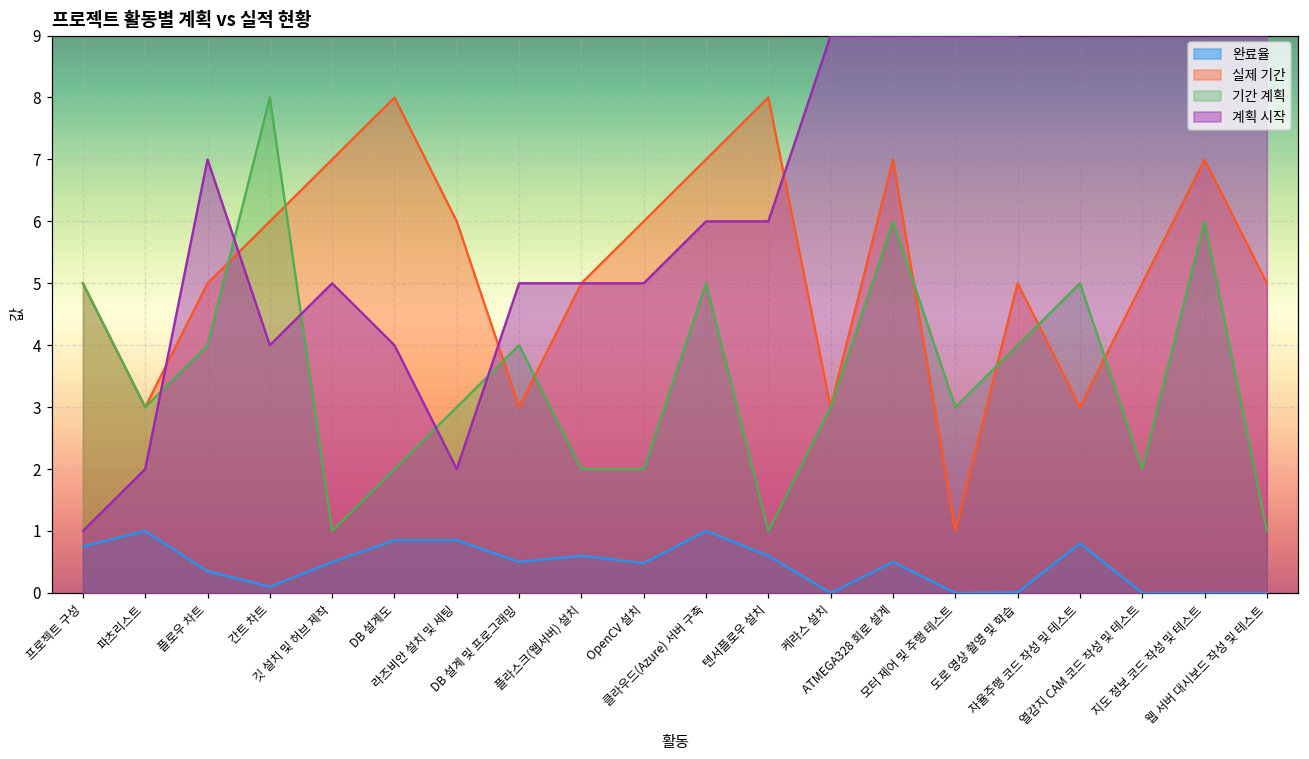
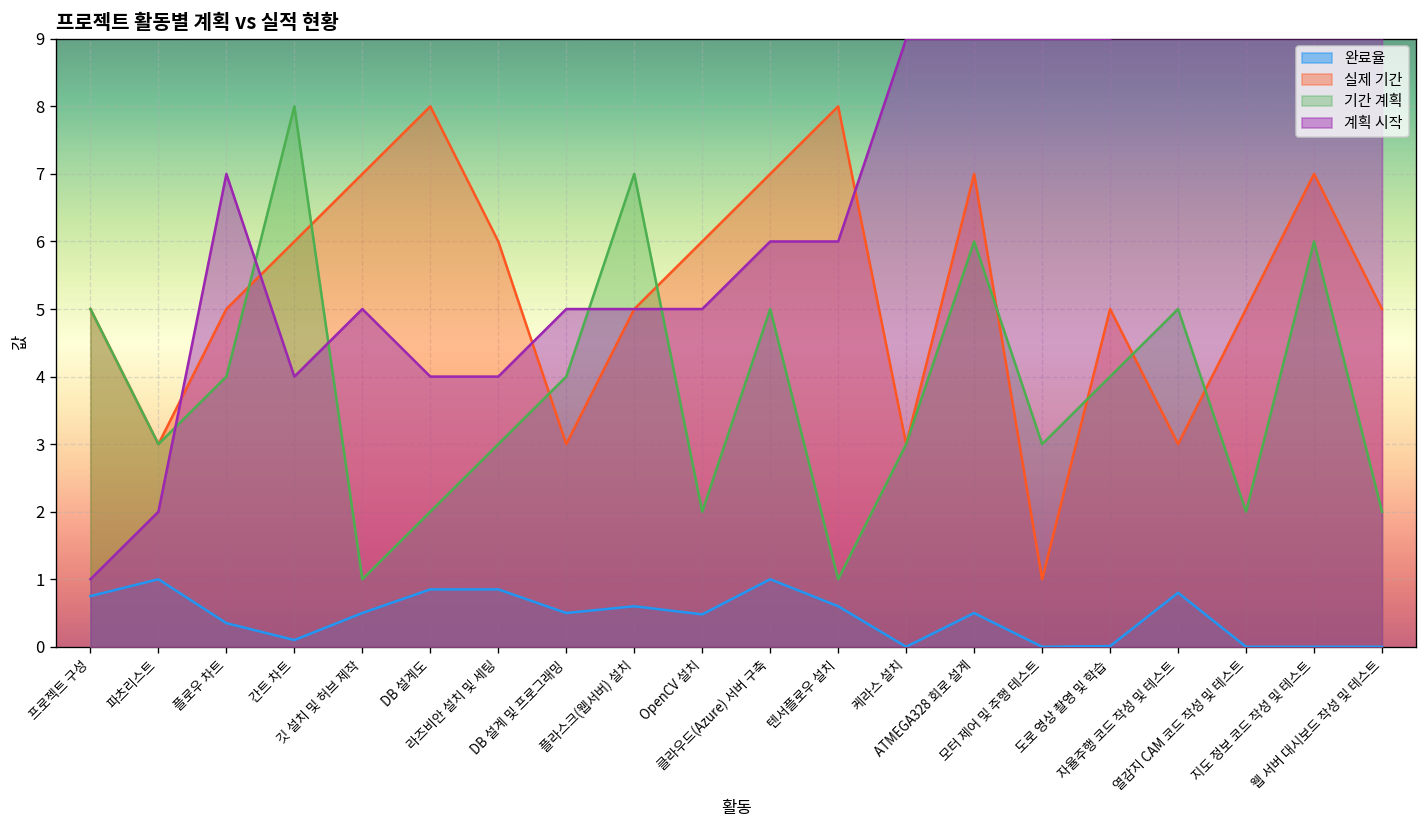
계획 시작, 라즈비안 설치 및 세팅: 2 -> 4
기간 계획, 플라스크(웹서버) 설치: 2 -> 7
기간 계획, 웹 서버 대시보드 작성 및 테스트: 1 -> 2
